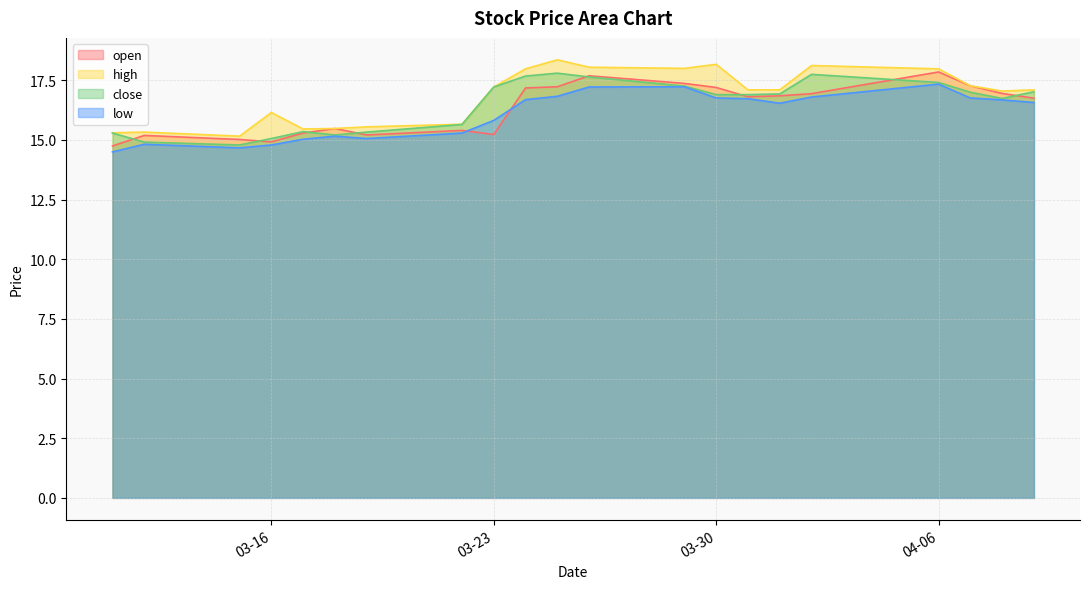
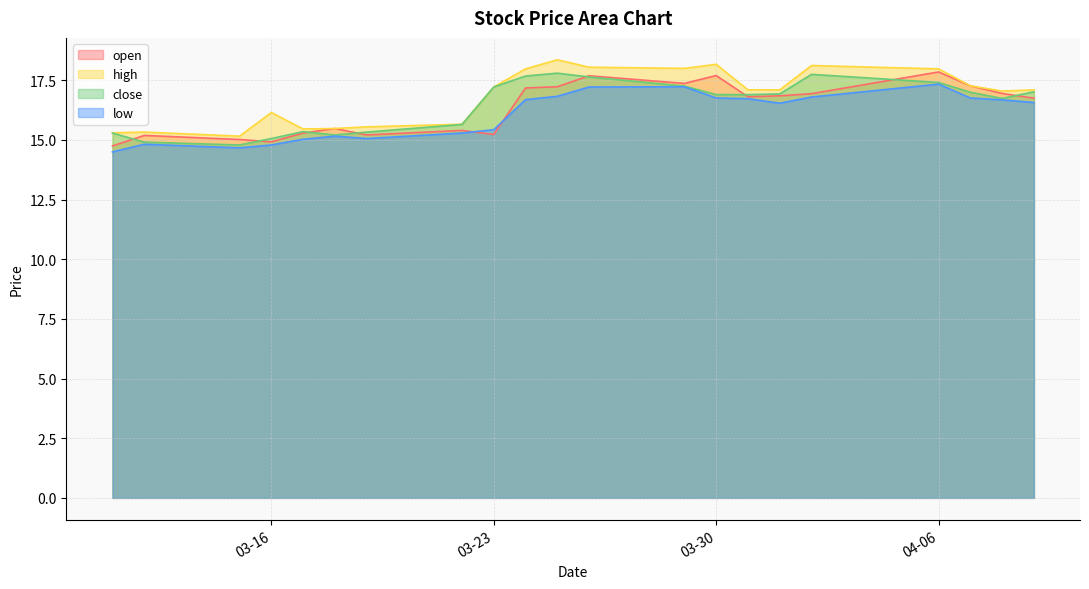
low, 03-23: 15.8 -> 15.4
open, 03-30: 17.2 -> 17.7
